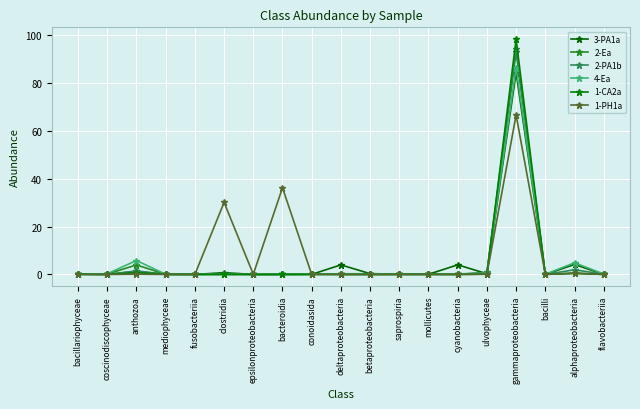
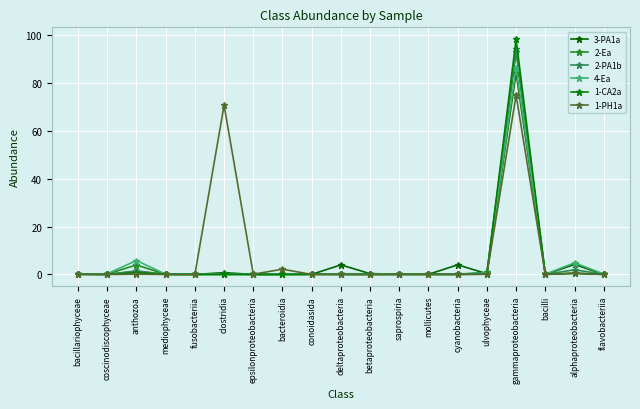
1-PH1a, clostridia: 30 -> 71
1-PH1a, bacteroidia: 36 -> 2
1-PH1a, gammaproteobacteria: 67 -> 75
